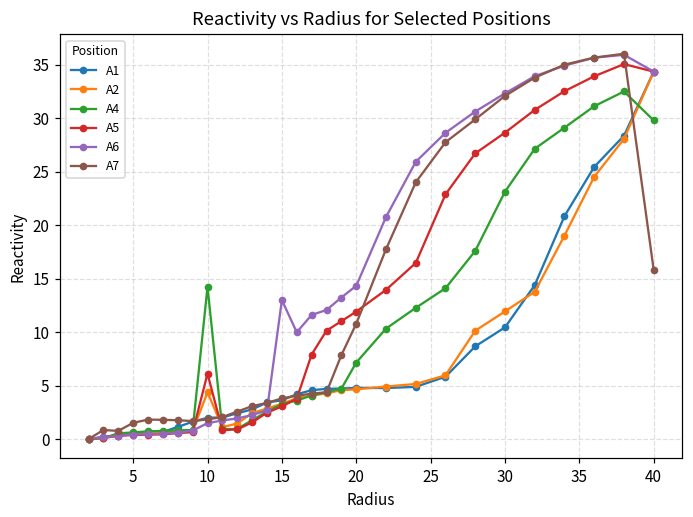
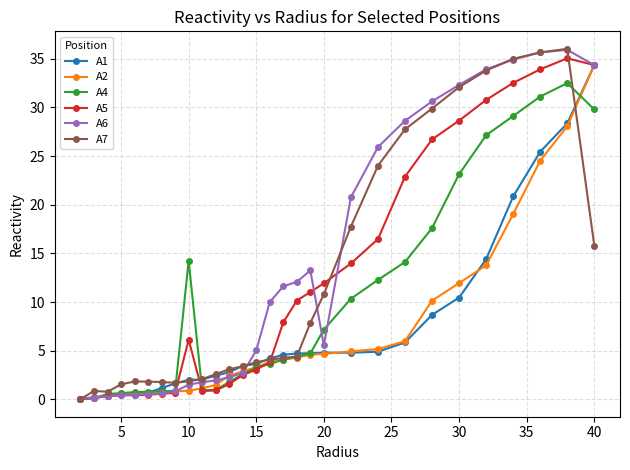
A2, 10: 4 -> 1
A6, 15: 13 -> 5
A6, 20: 14 -> 6
